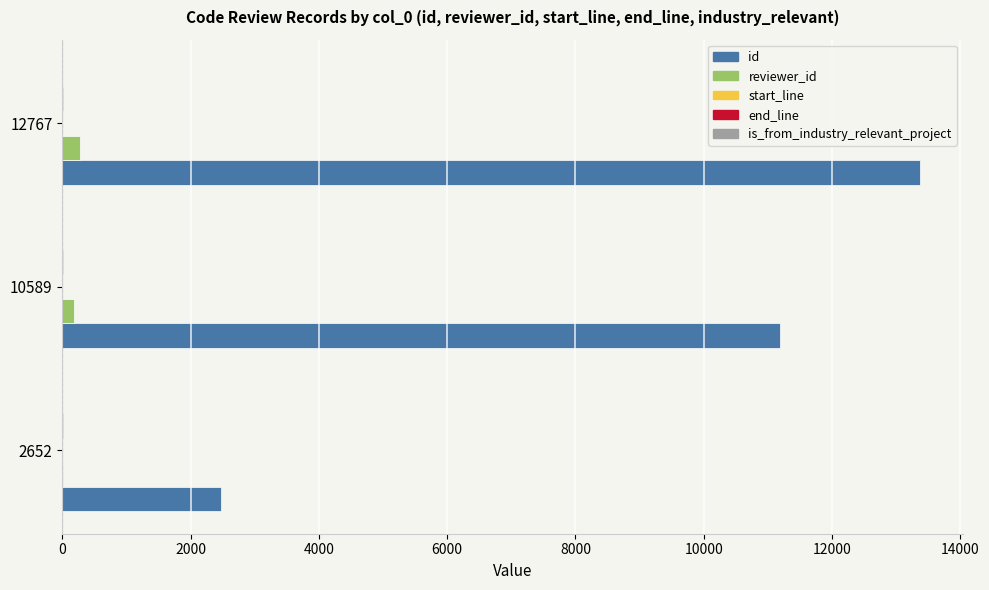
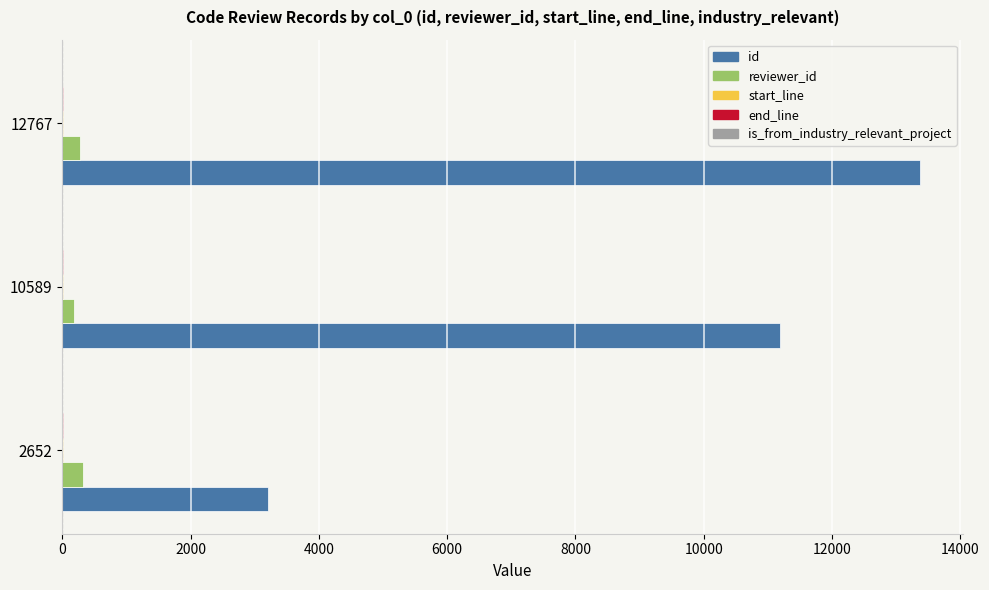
reviewer_id, 2652: 0 -> 300
id, 2652: 2500 -> 3200
